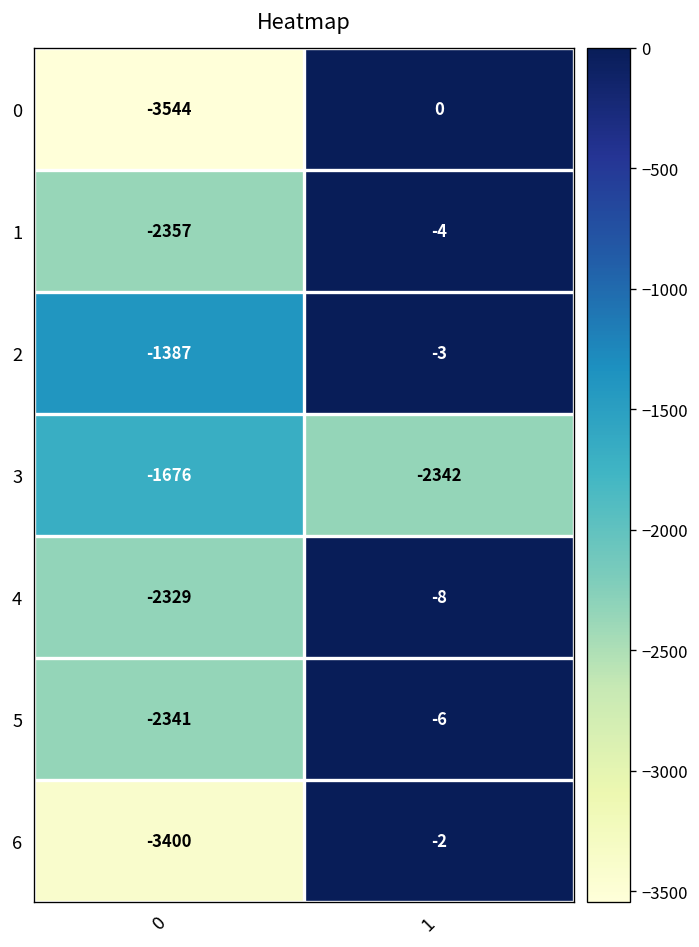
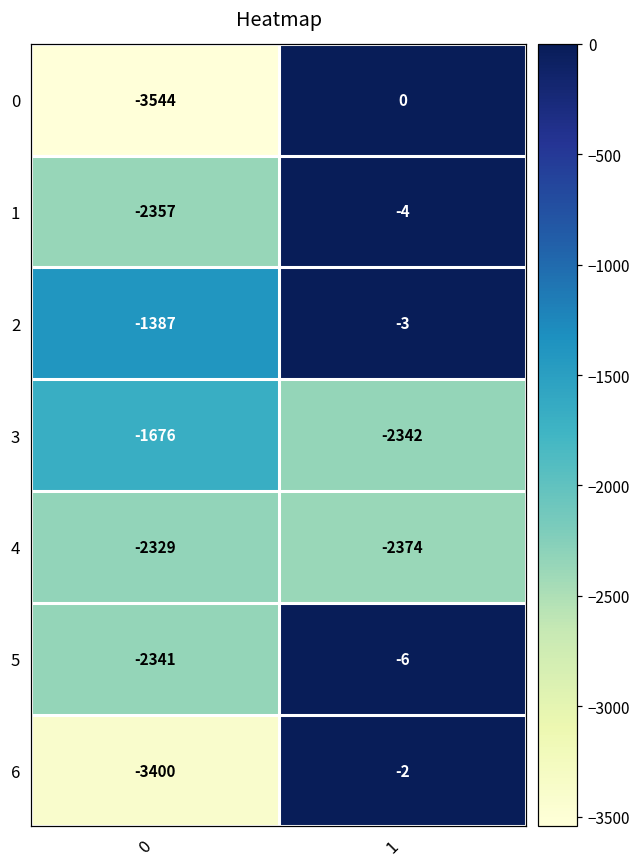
4, 1: -8 -> -2374
